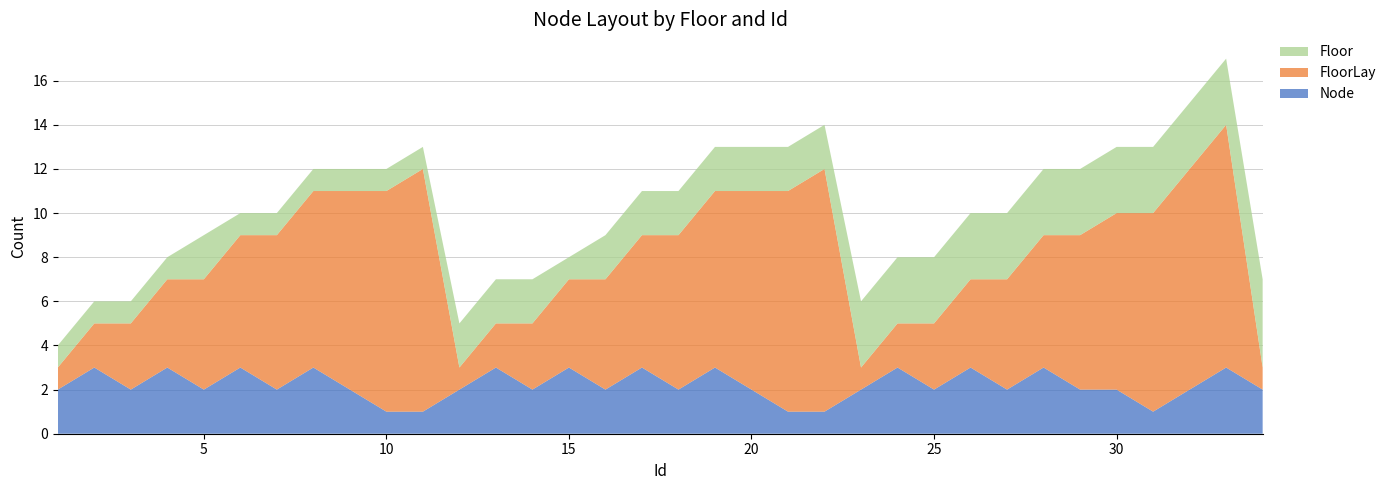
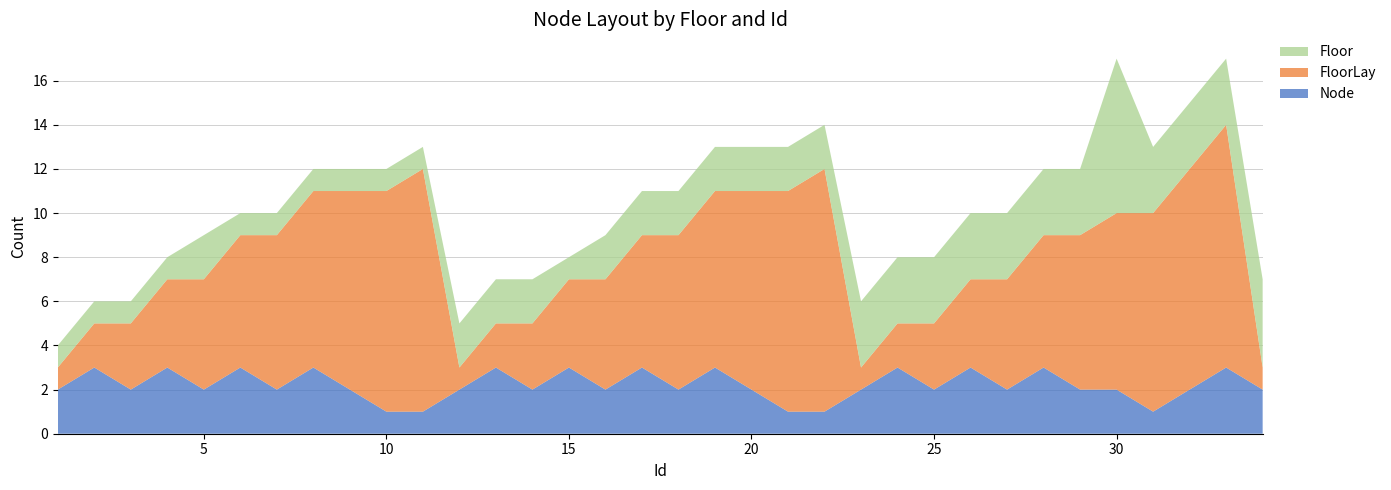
Floor, 30: 3 -> 7
